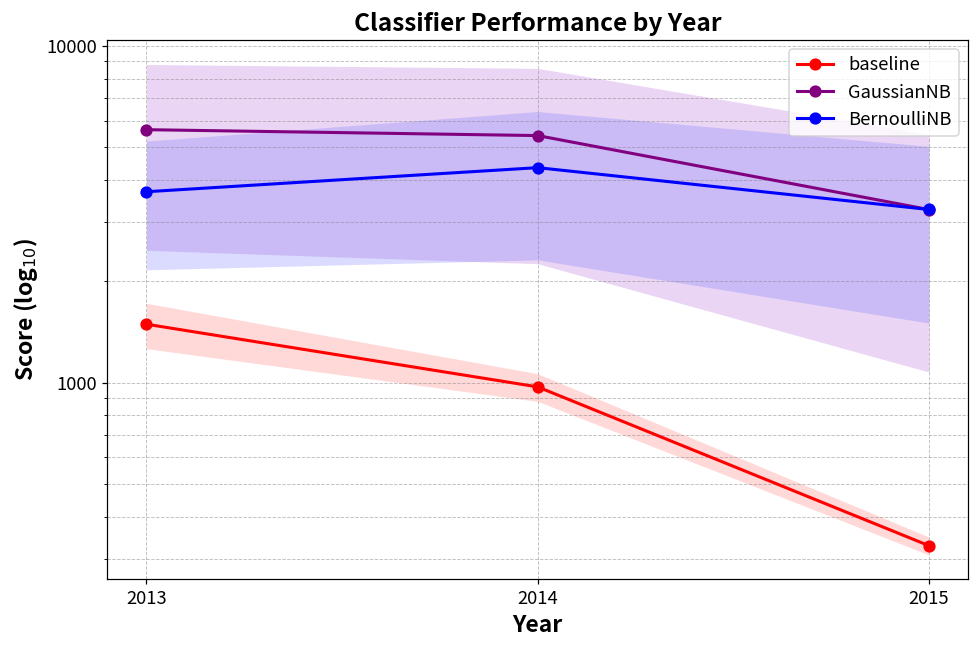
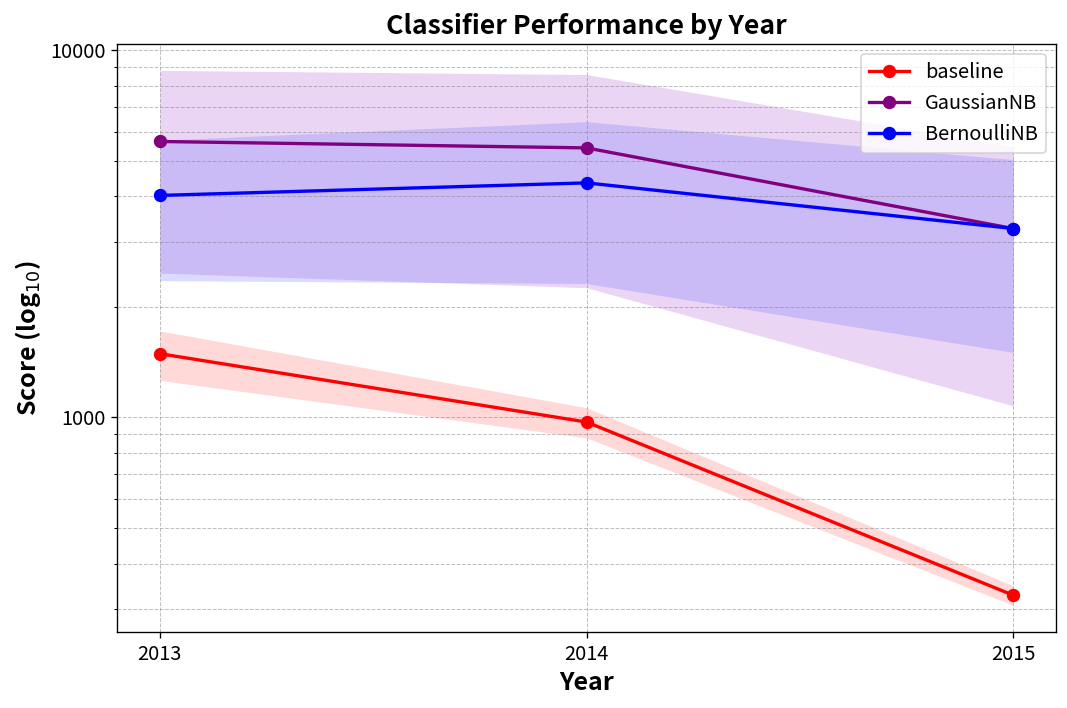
BernoulliNB, 2013: 3700 -> 4000
